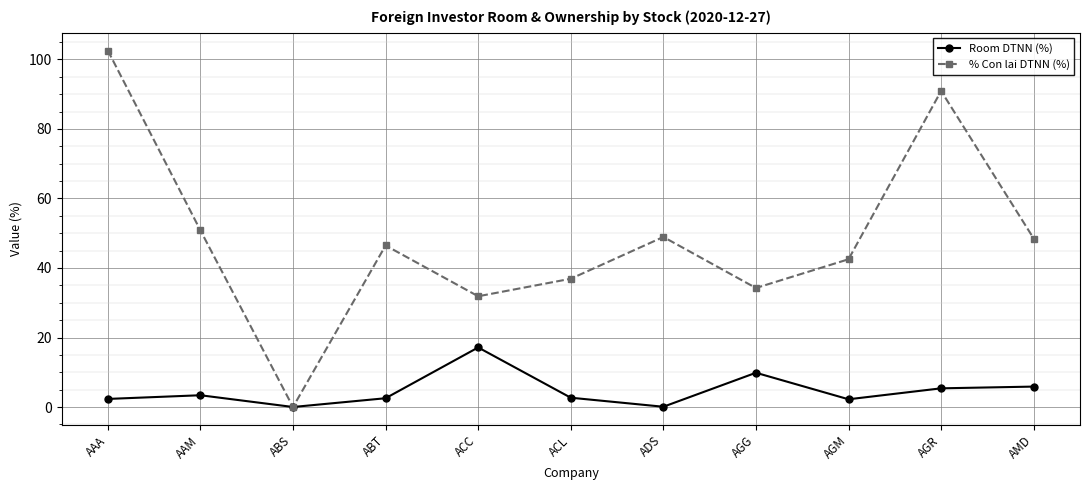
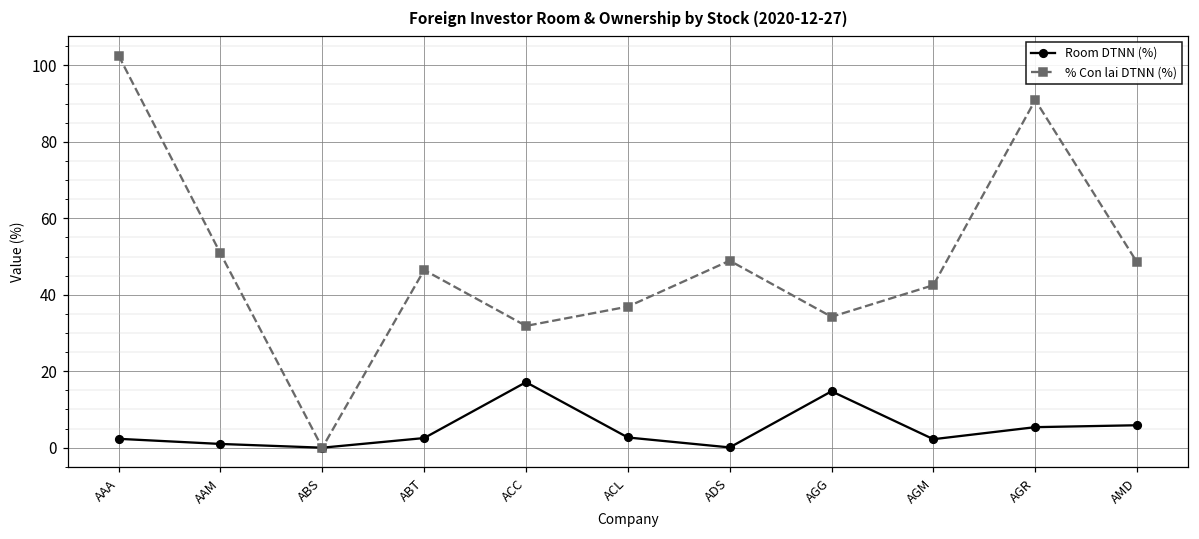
Room DTNN (%), AAM: 3 -> 1
Room DTNN (%), AGG: 10 -> 15
